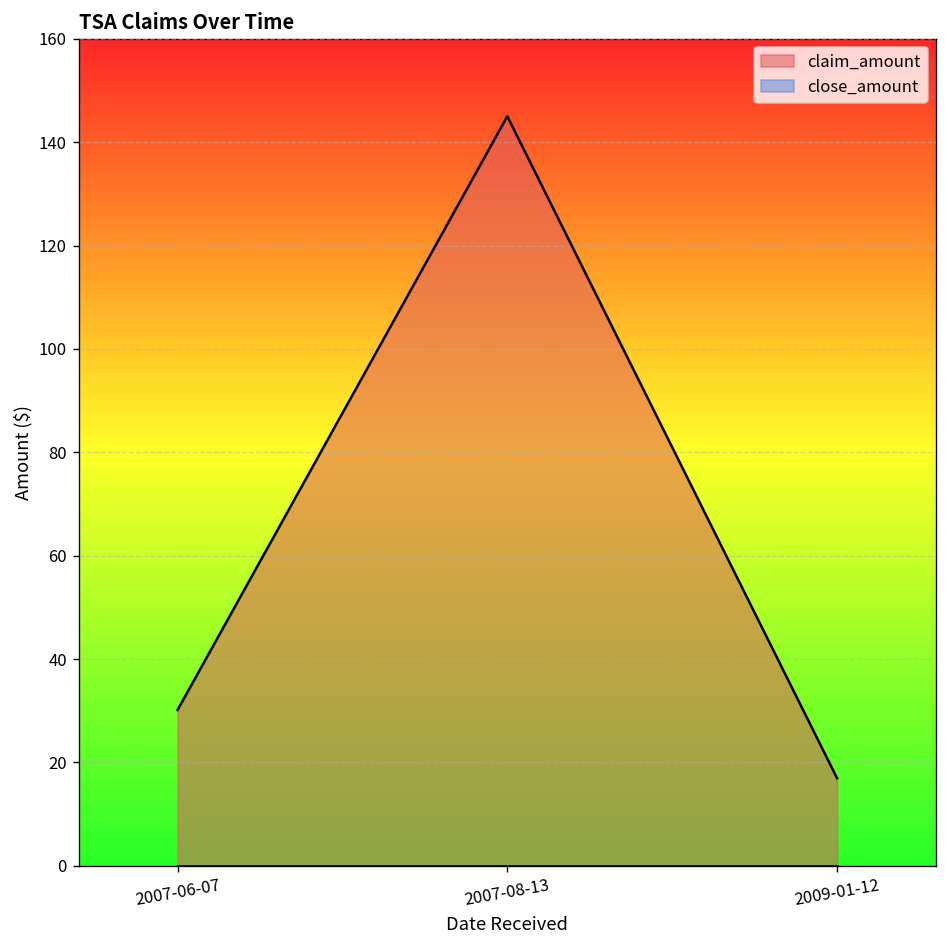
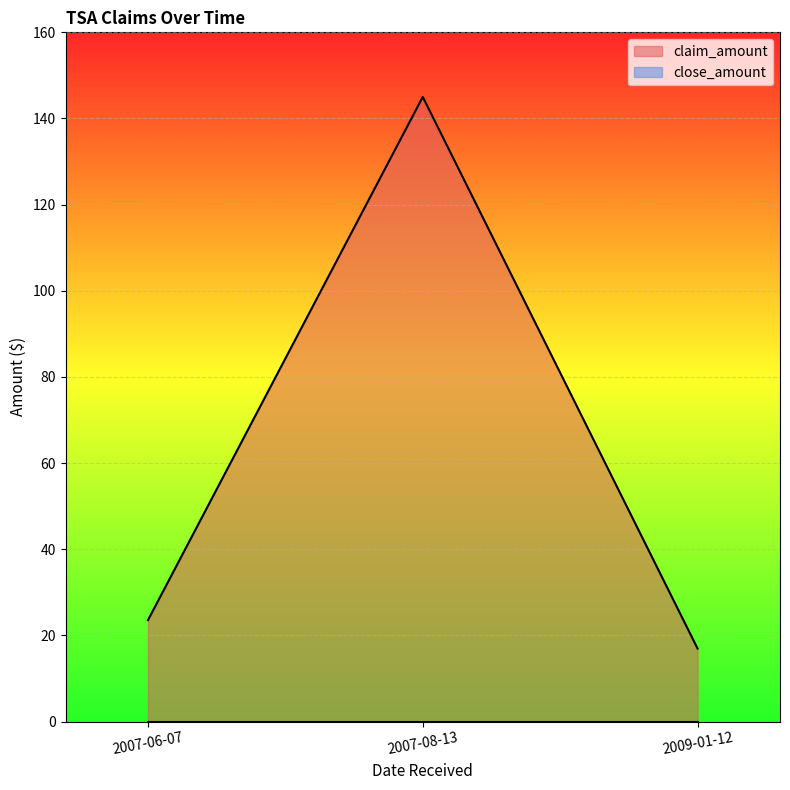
claim_amount, 2007-06-07: 30 -> 24
